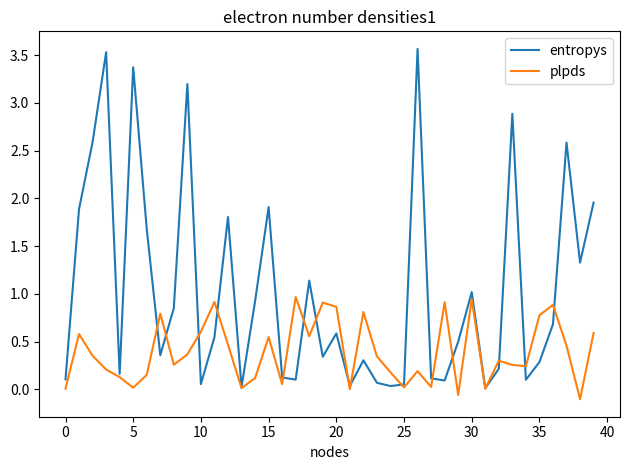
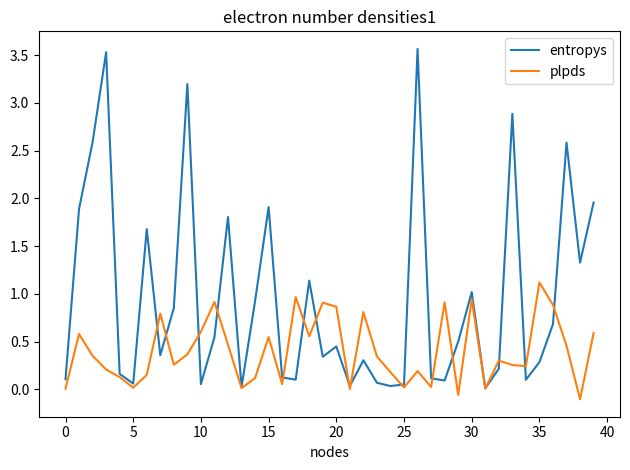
entropys, 5: 3.4 -> 0.1
entropys, 20: 0.6 -> 0.4
plpds, 35: 0.8 -> 1.1
